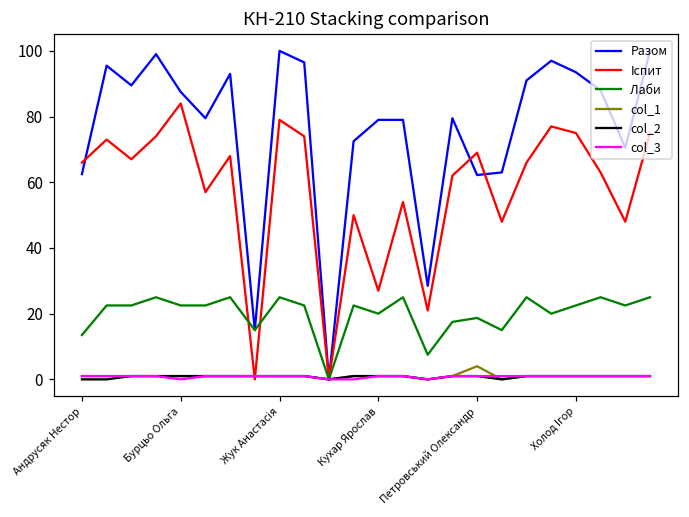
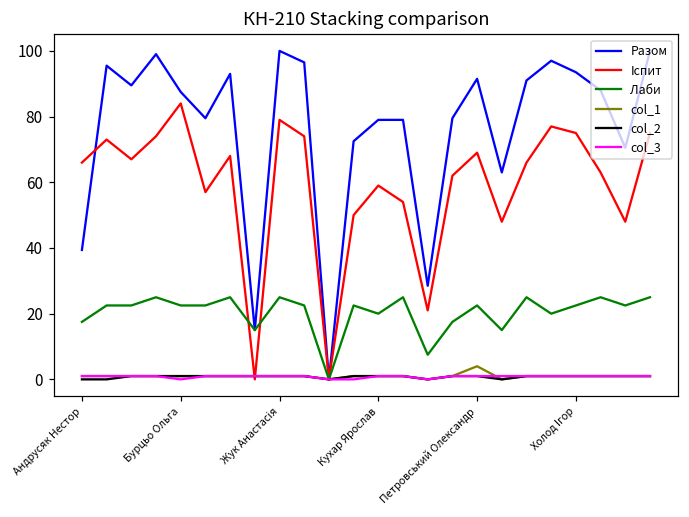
Разом, Андрусяк Нестор: 63 -> 39
Лаби, Андрусяк Нестор: 14 -> 18
Іспит, Кухар Ярослав: 27 -> 59
Разом, Петровський Олександр: 62 -> 92
Лаби, Петровський Олександр: 19 -> 23
